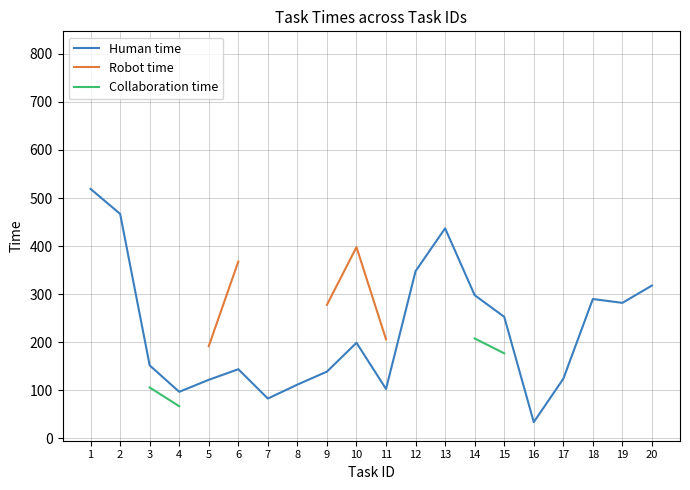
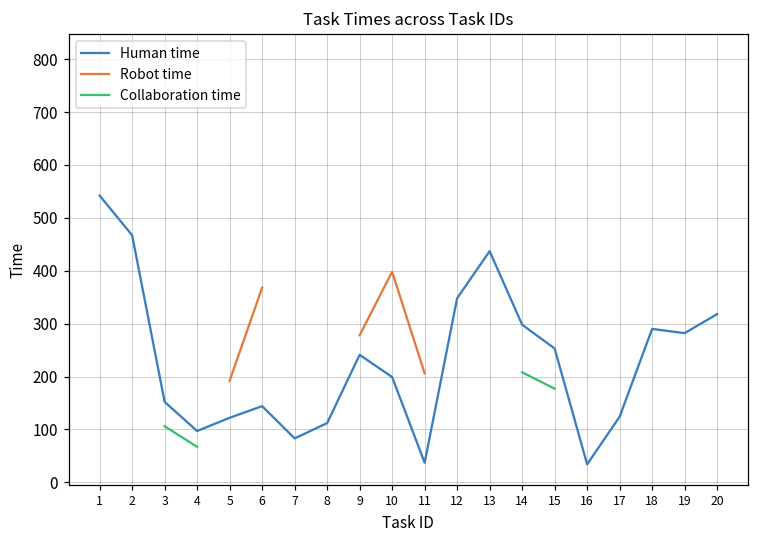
Human time, 1: 520 -> 540
Human time, 9: 140 -> 240
Human time, 11: 100 -> 40
